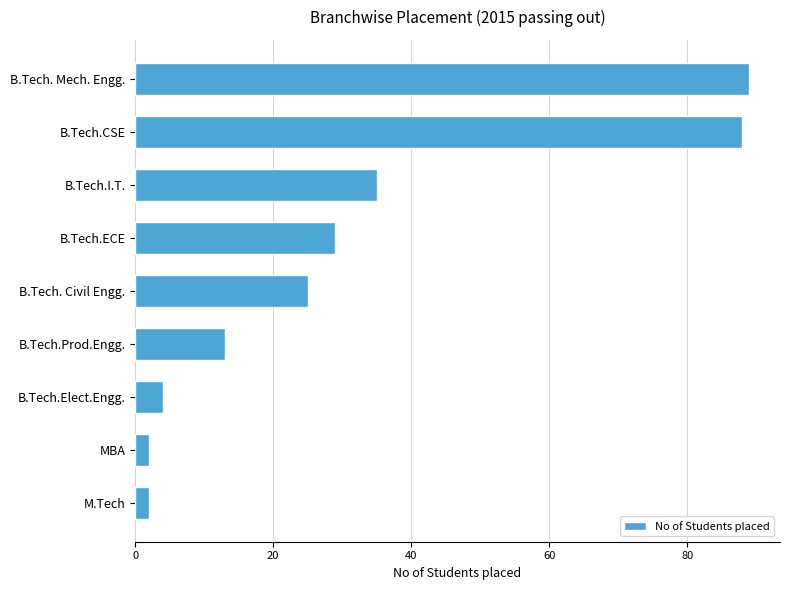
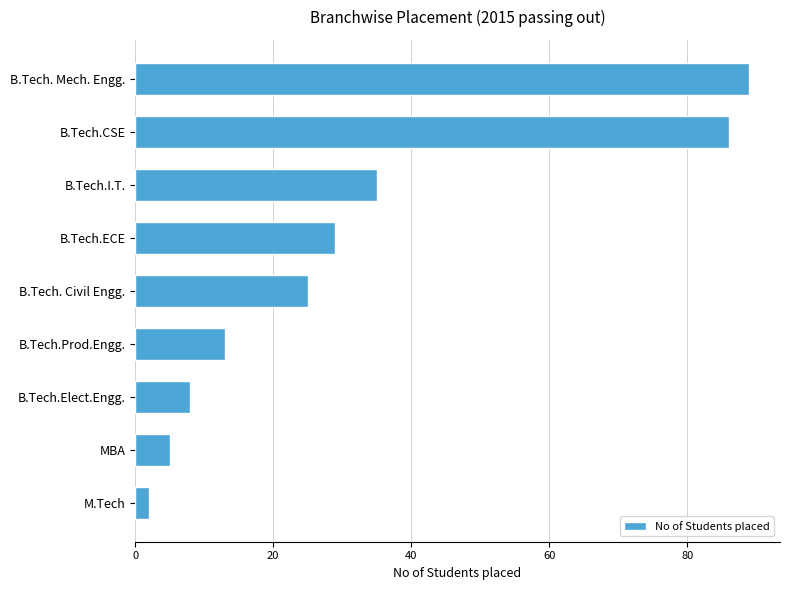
B.Tech.CSE: 88 -> 86
B.Tech.Elect.Engg.: 4 -> 8
MBA: 2 -> 5
